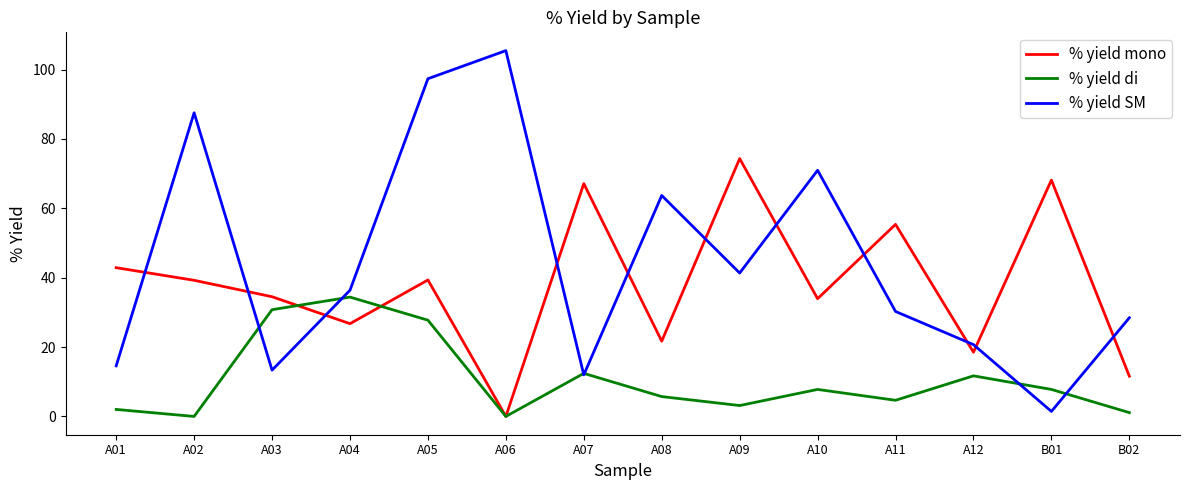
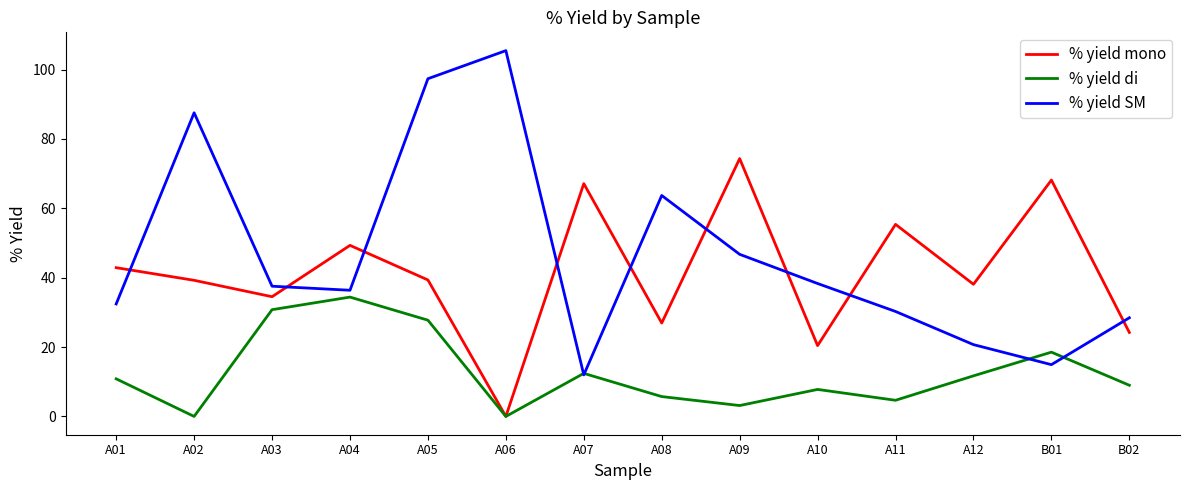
% yield di, A01: 2 -> 11
% yield SM, A01: 15 -> 32
% yield SM, A03: 13 -> 38
% yield mono, A04: 27 -> 49
% yield mono, A08: 22 -> 27
% yield SM, A09: 41 -> 47
% yield mono, A10: 34 -> 20
% yield SM, A10: 71 -> 38
% yield mono, A12: 19 -> 38
% yield di, B01: 8 -> 19
% yield SM, B01: 1 -> 15
% yield mono, B02: 12 -> 24
% yield di, B02: 1 -> 9
